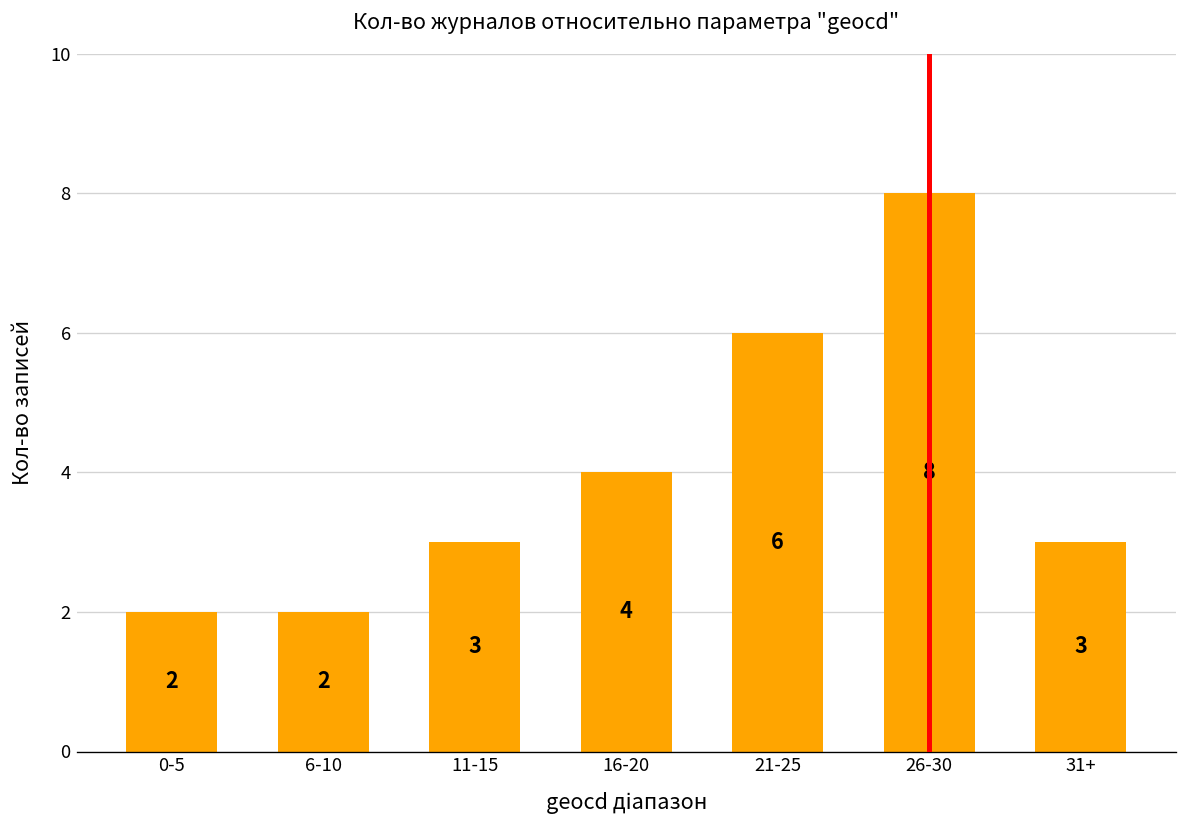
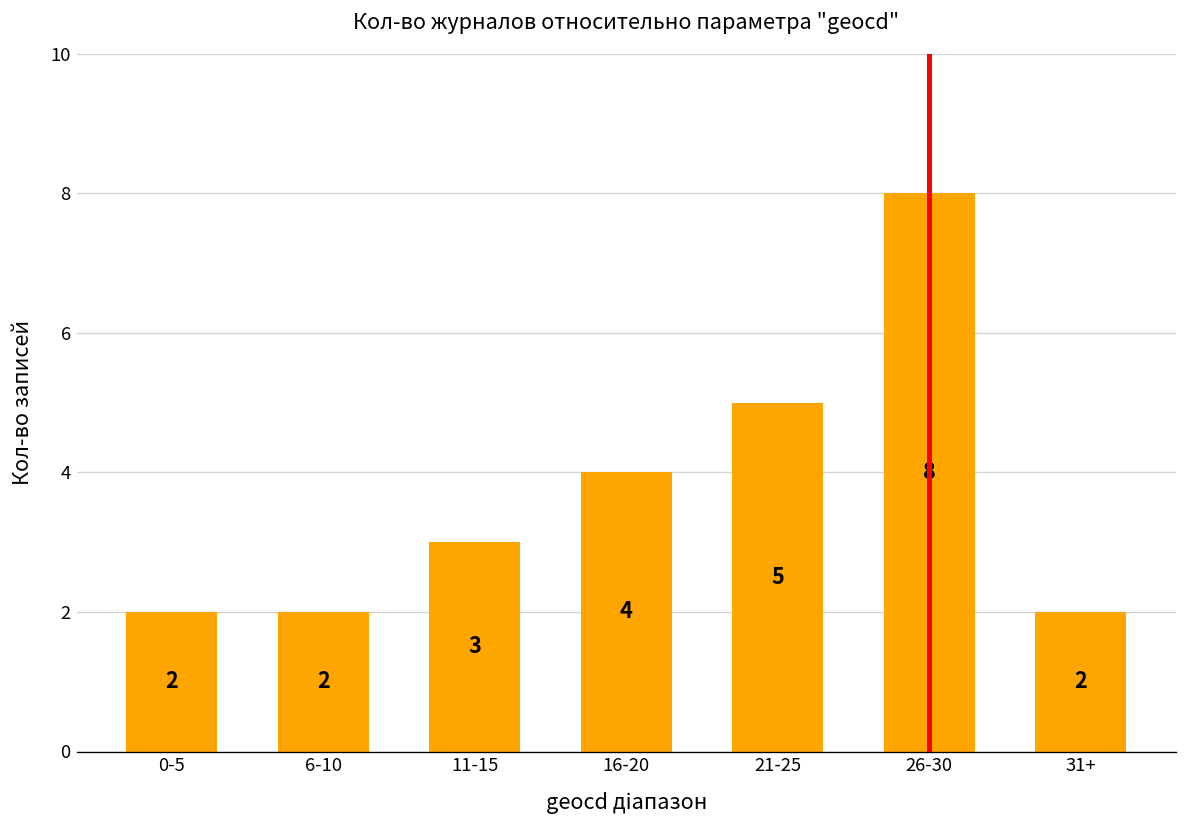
21-25: 6 -> 5
31+: 3 -> 2
